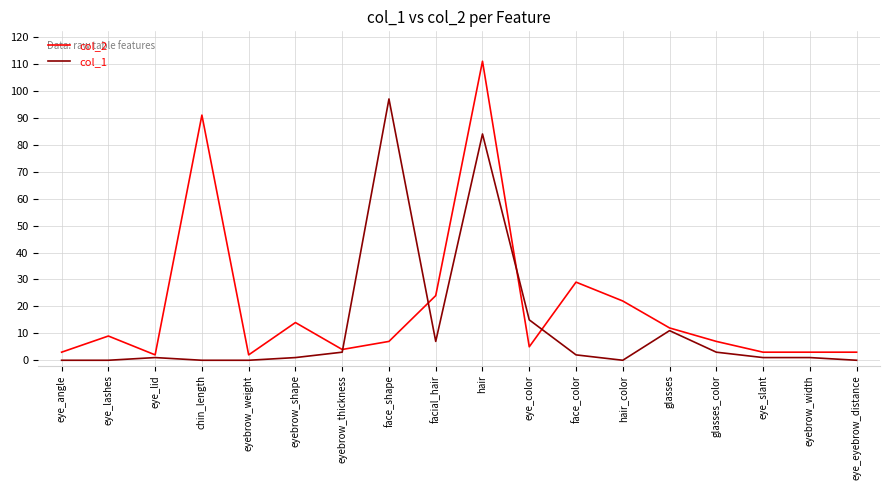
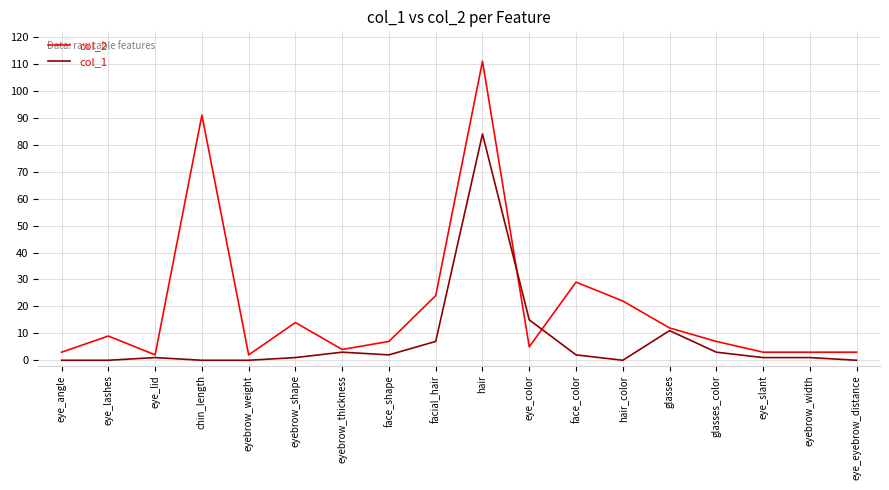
col_1, face_shape: 97 -> 2
